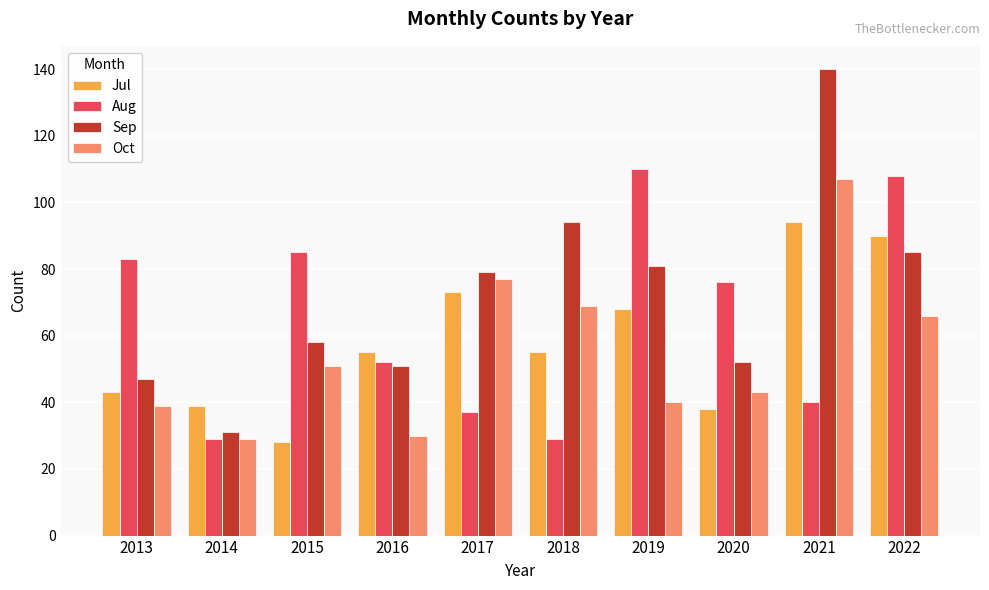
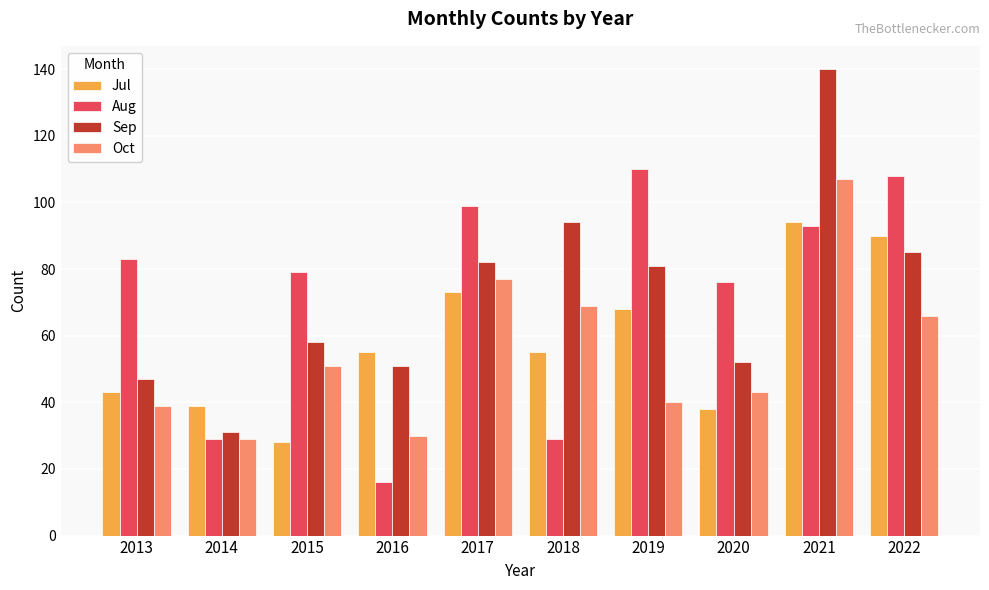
Aug, 2015: 85 -> 79
Aug, 2016: 52 -> 16
Aug, 2017: 37 -> 99
Sep, 2017: 79 -> 82
Aug, 2021: 40 -> 93
